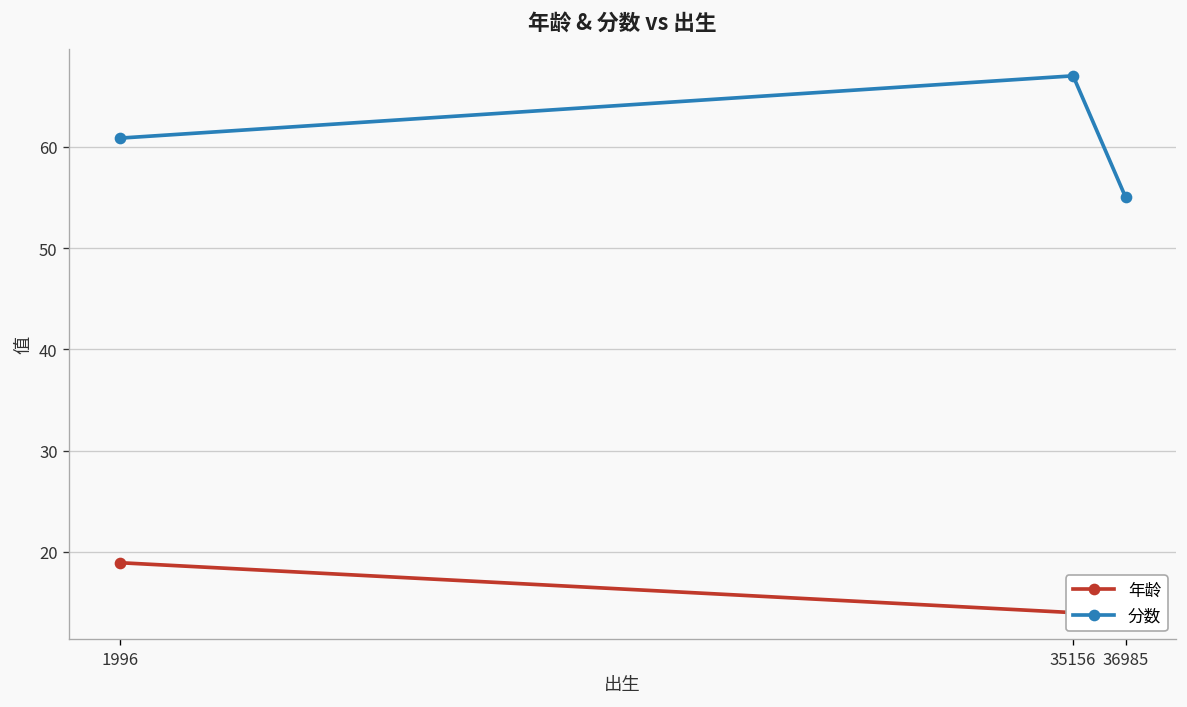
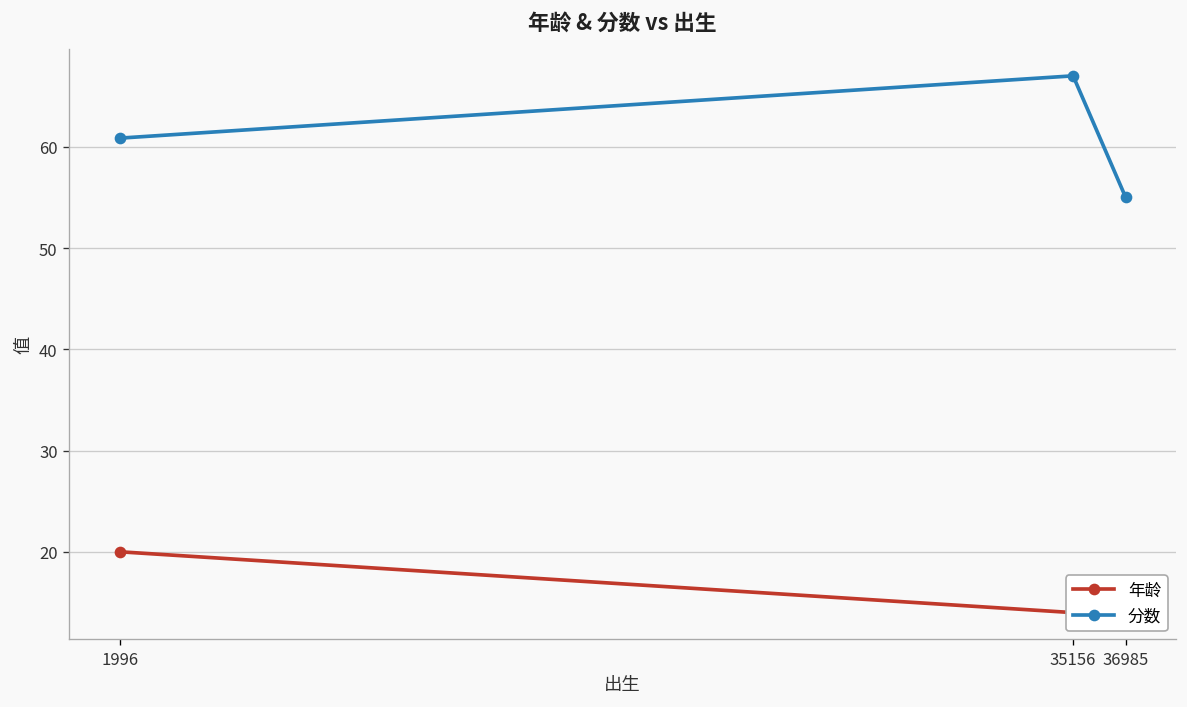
年龄, 1996: 19 -> 20
